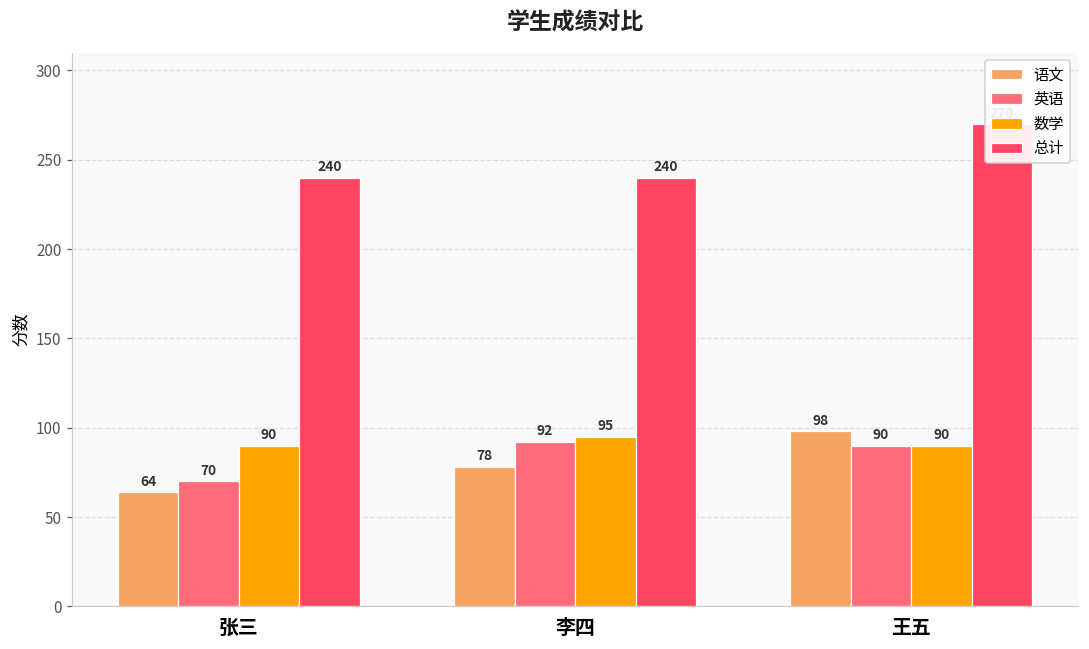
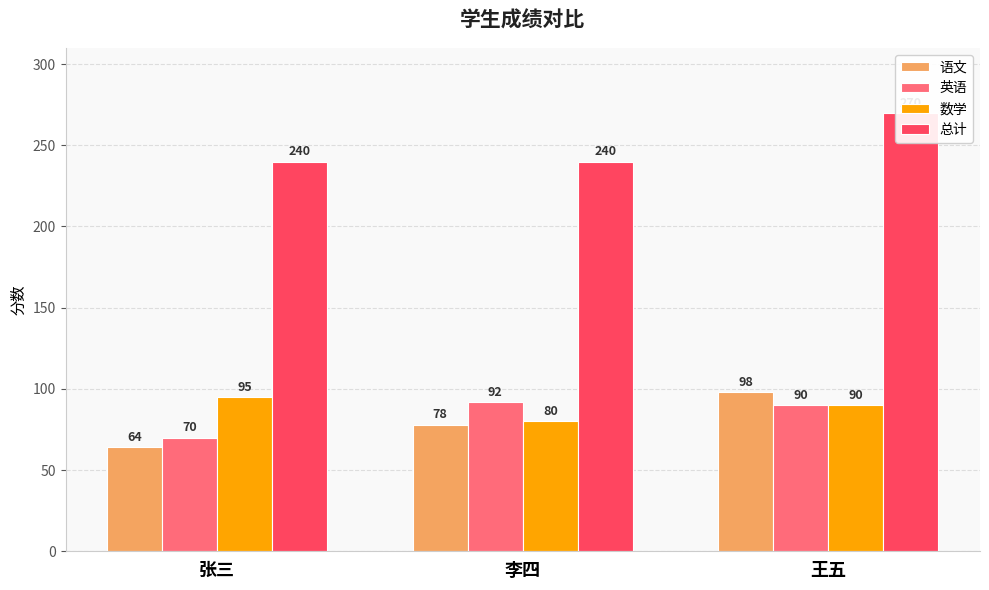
数学, 张三: 90 -> 95
数学, 李四: 95 -> 80
